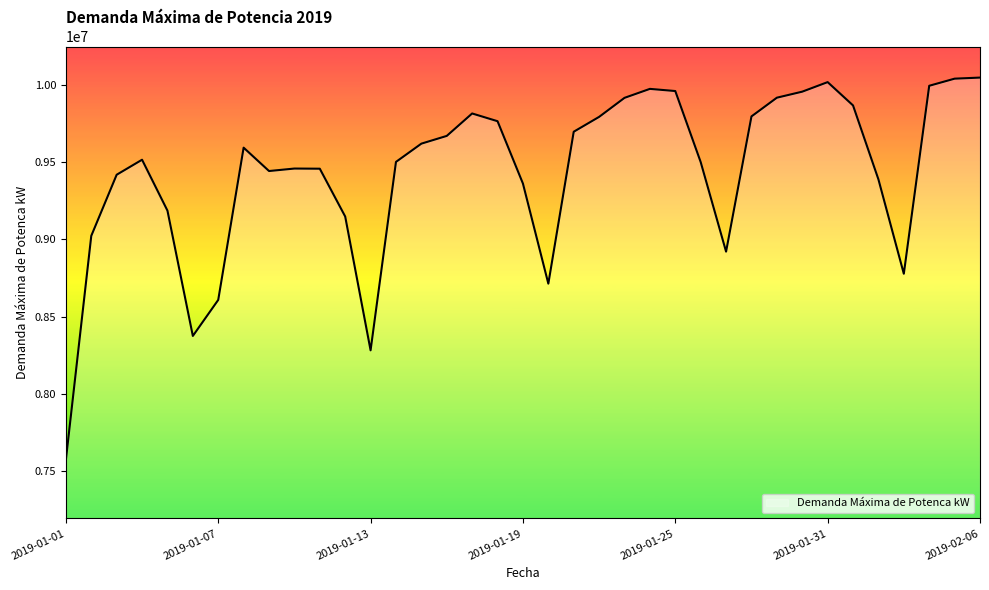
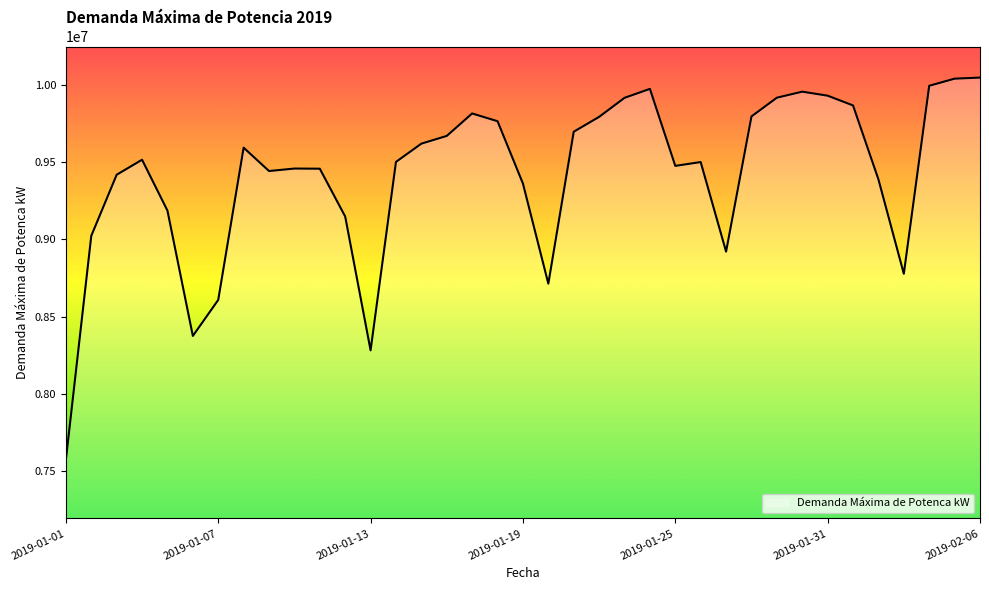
2019-01-25: 9960000 -> 9480000
2019-01-31: 10020000 -> 9930000
